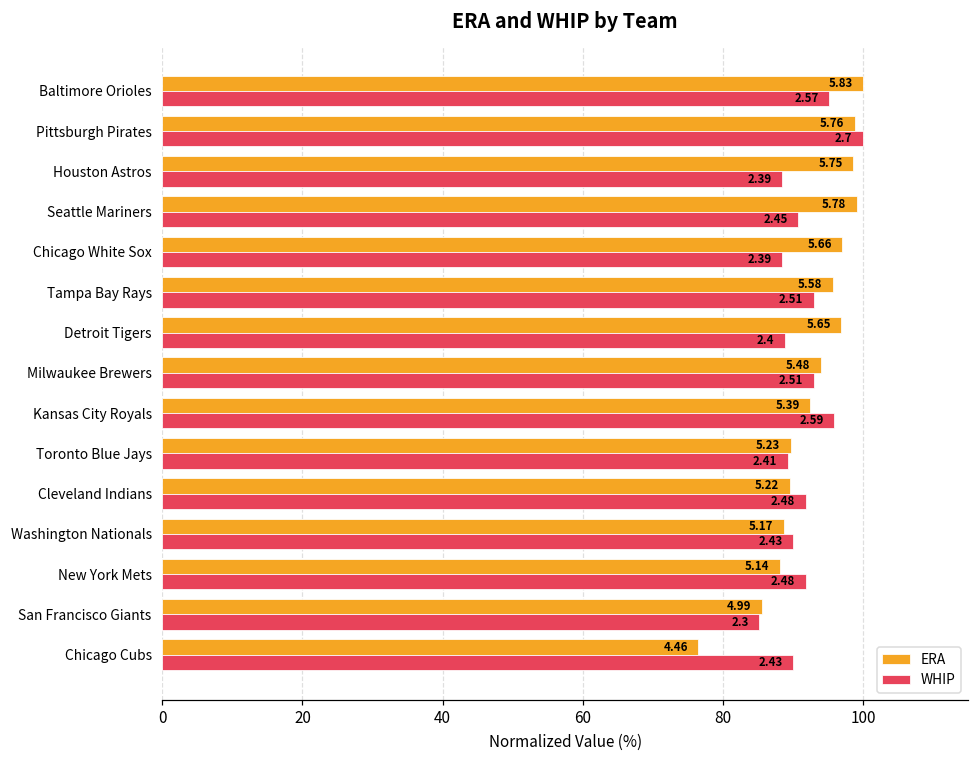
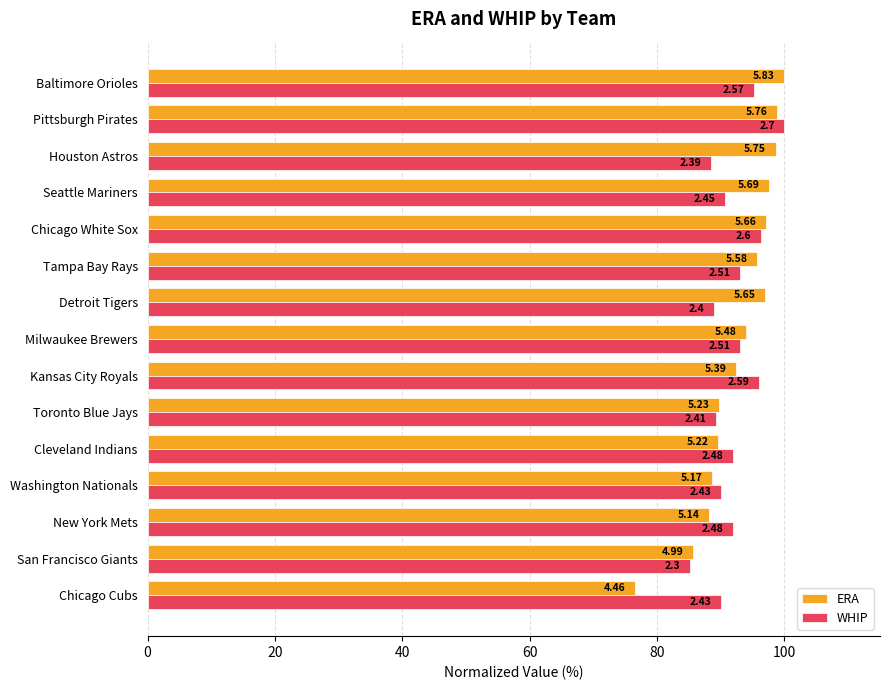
ERA, Seattle Mariners: 5.78 -> 5.69
WHIP, Chicago White Sox: 2.39 -> 2.6
